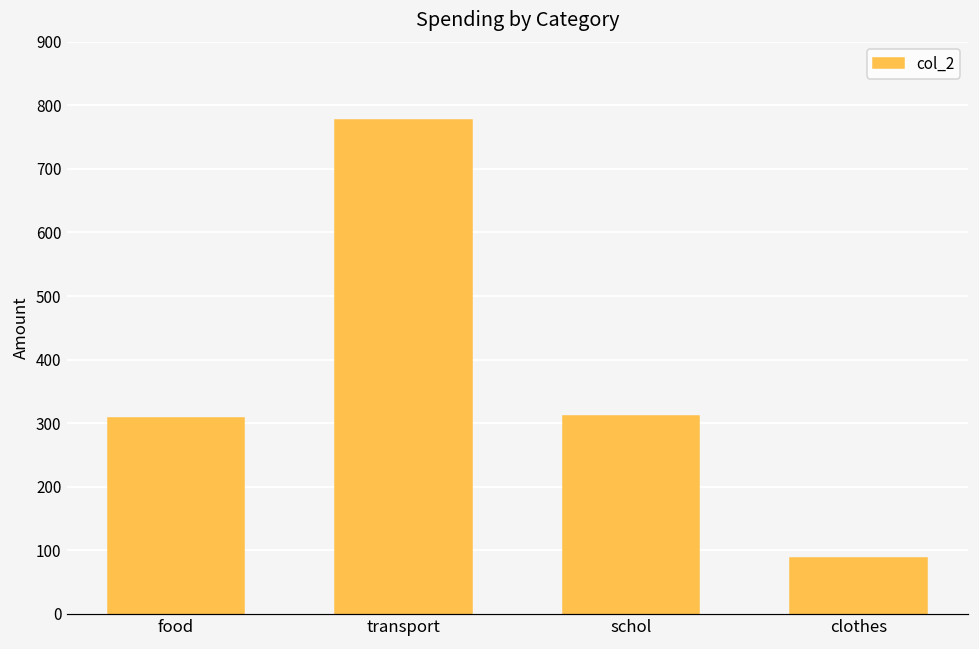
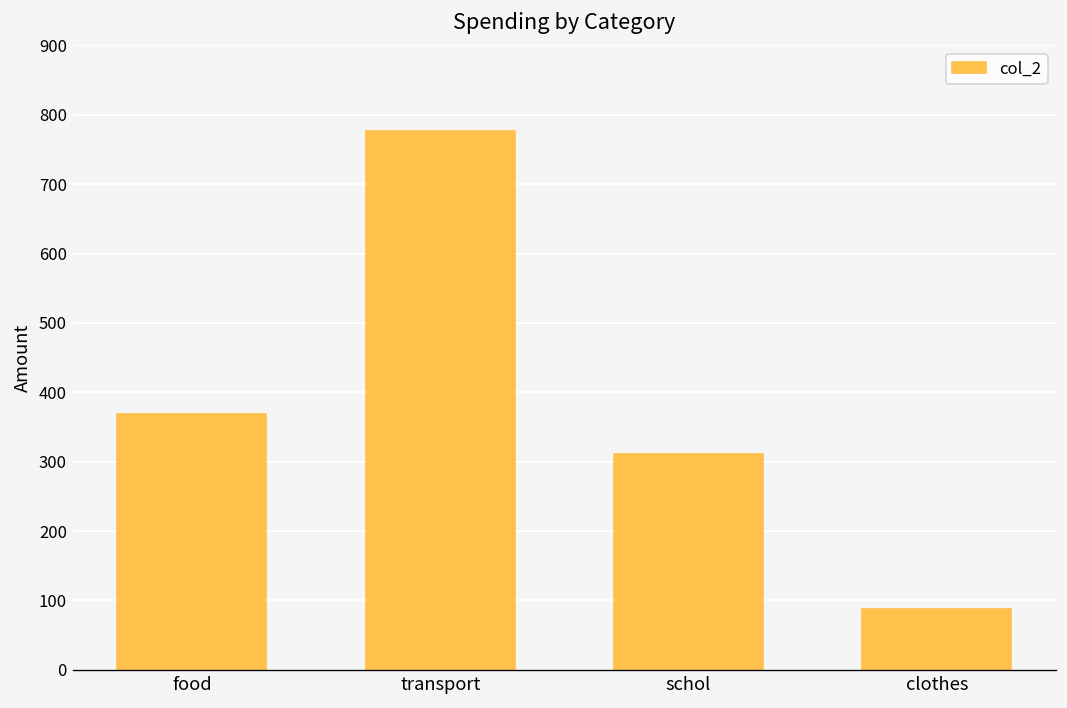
food: 310 -> 370
